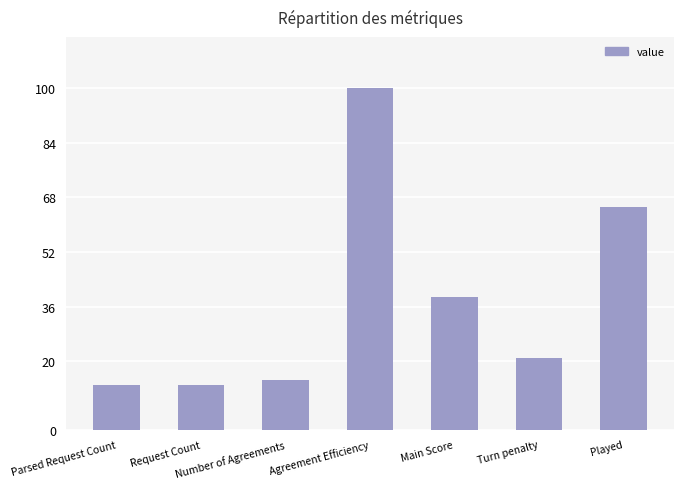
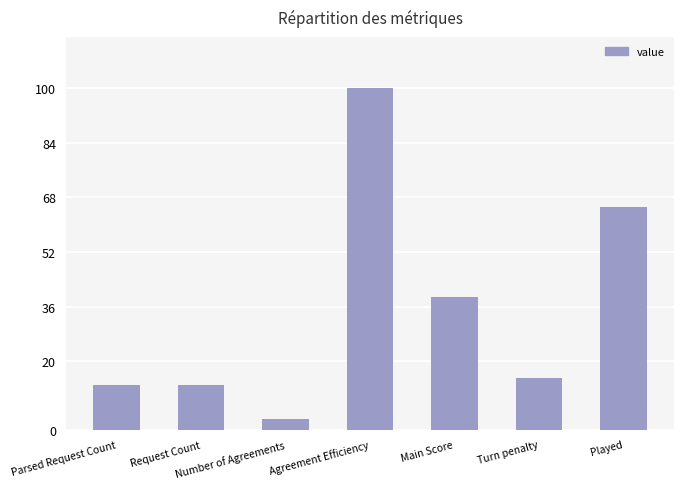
Number of Agreements: 14 -> 3
Turn penalty: 21 -> 15
